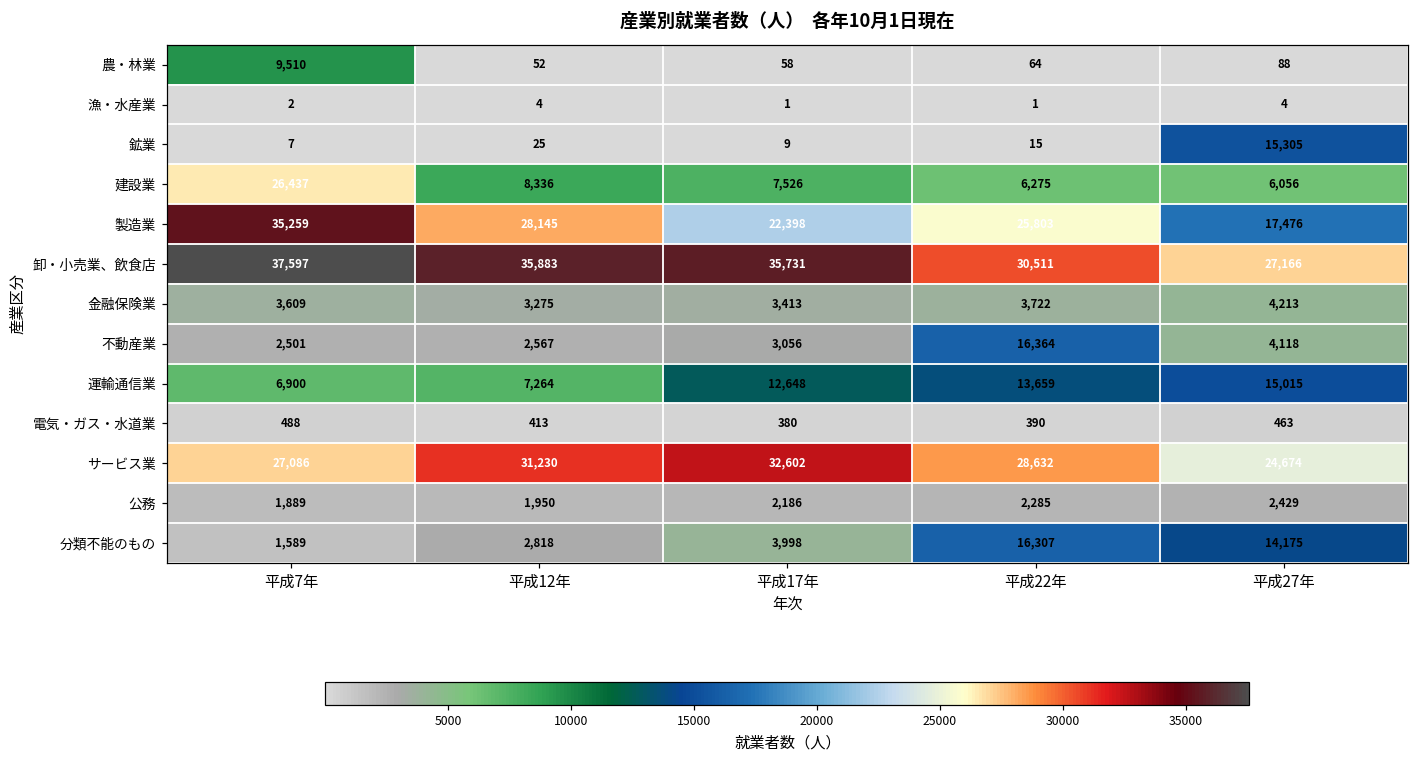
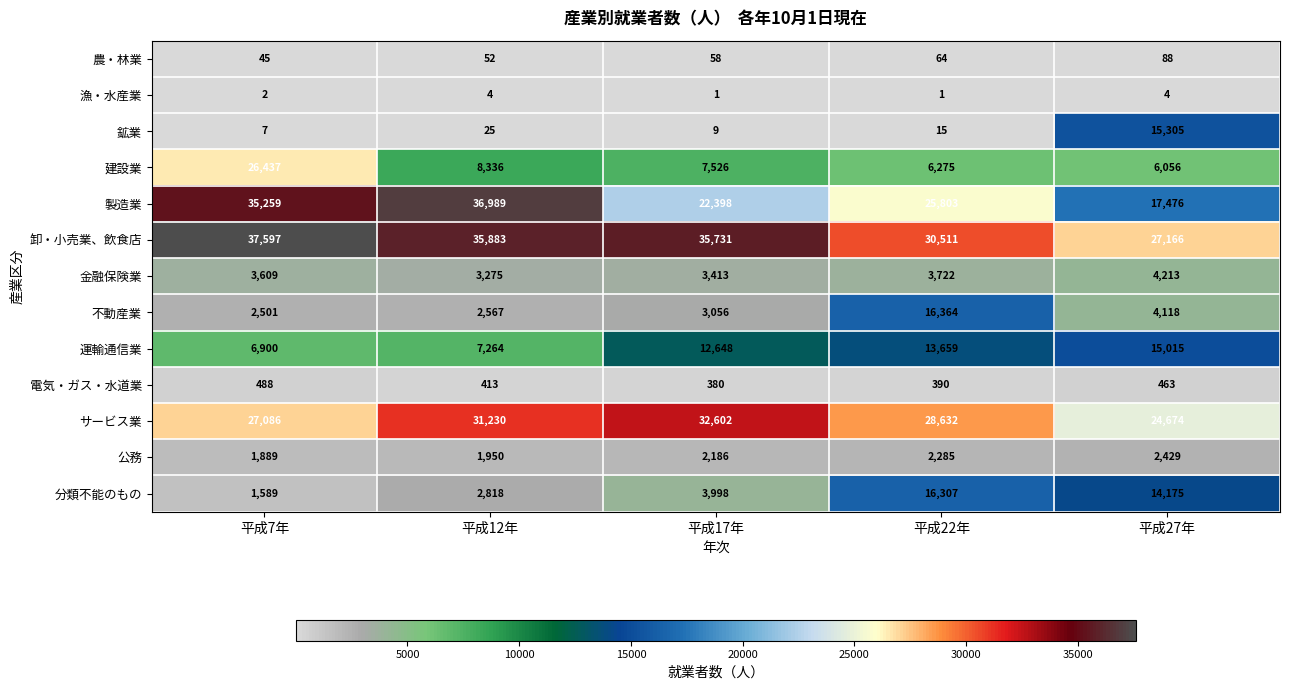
農・林業, 平成7年: 9,510 -> 45
製造業, 平成12年: 28,145 -> 36,989
